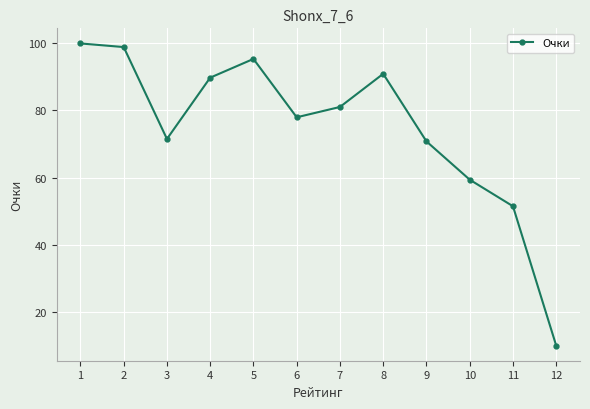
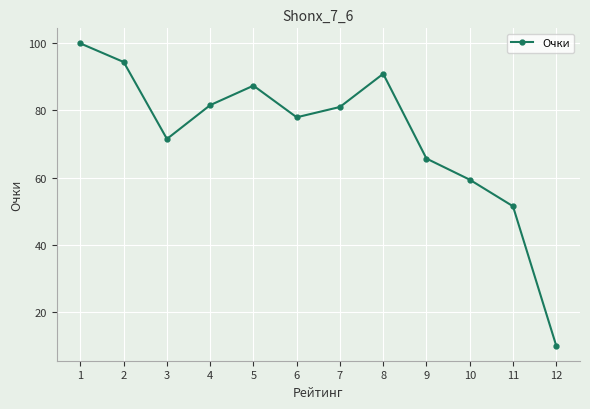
2: 99 -> 94
4: 90 -> 82
5: 95 -> 87
9: 71 -> 66
